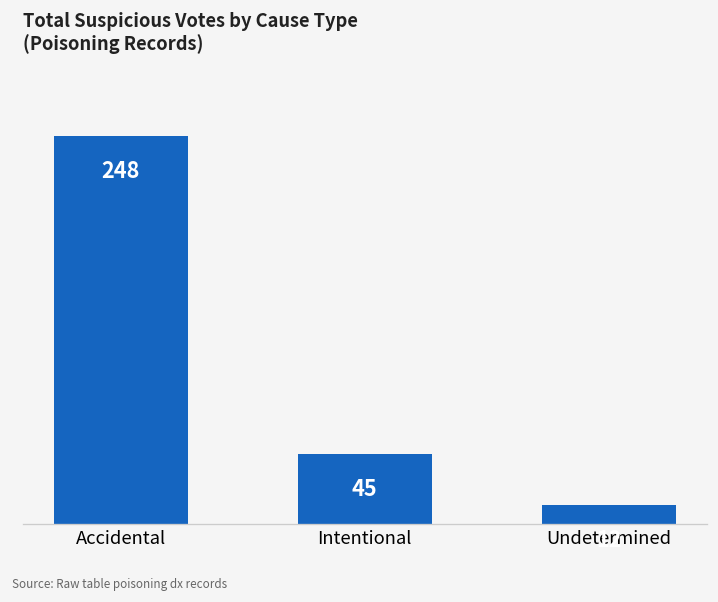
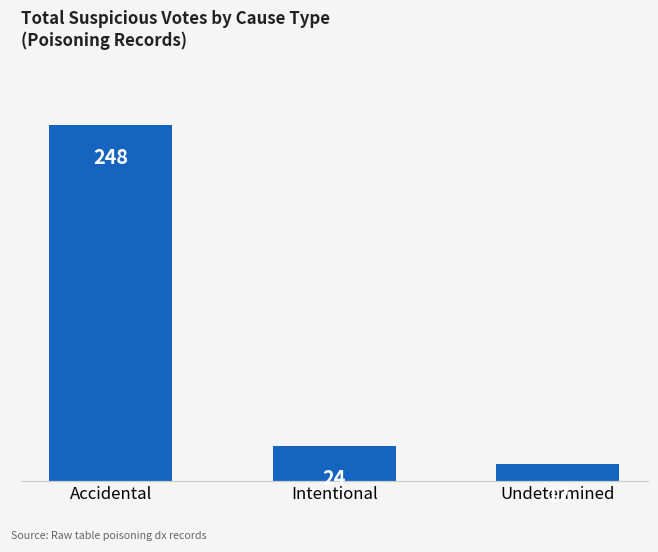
Intentional: 45 -> 24
